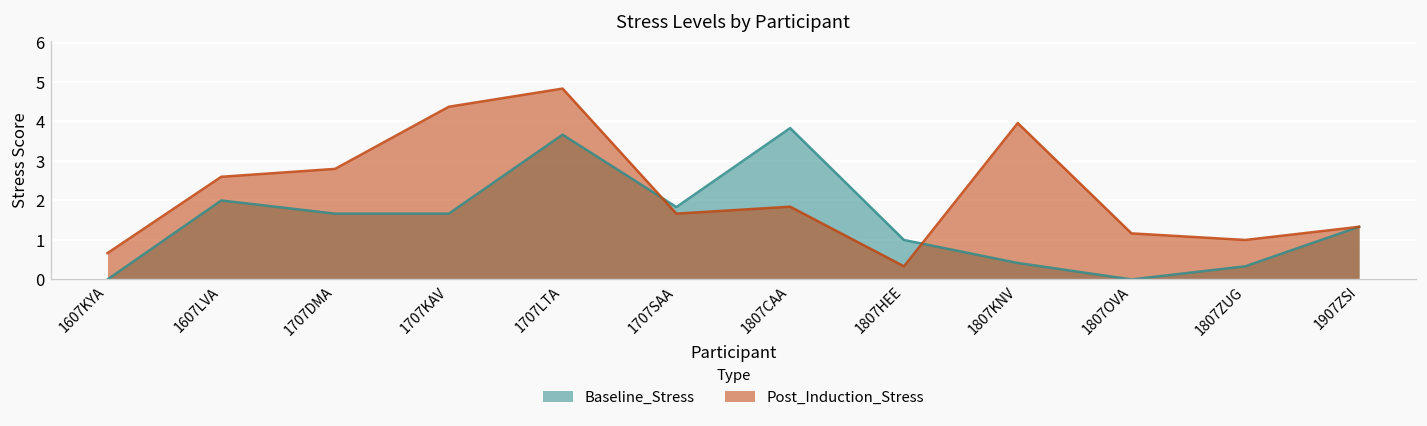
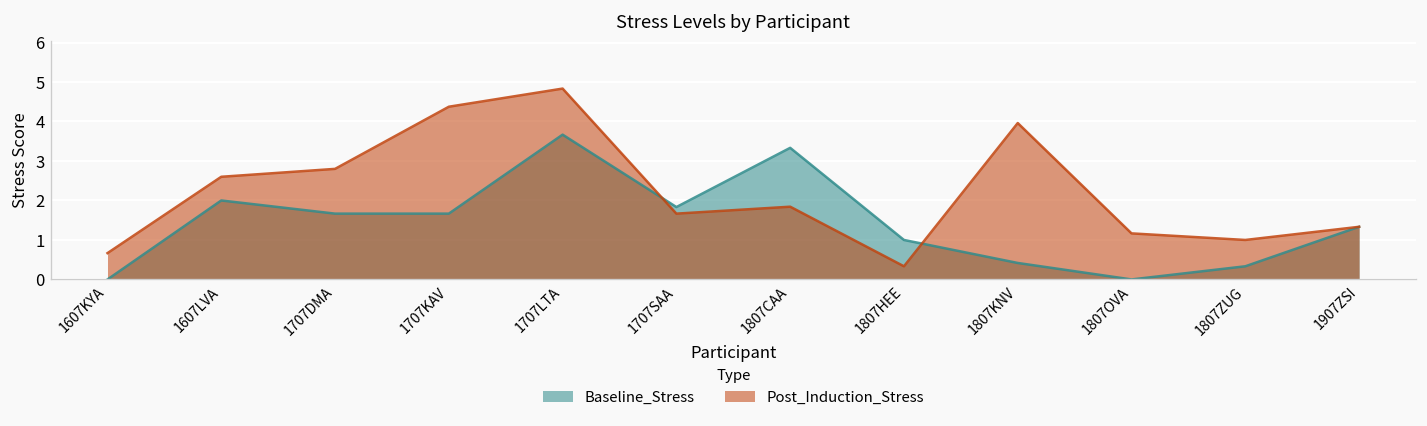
Baseline_Stress, 1807CAA: 3.8 -> 3.3
